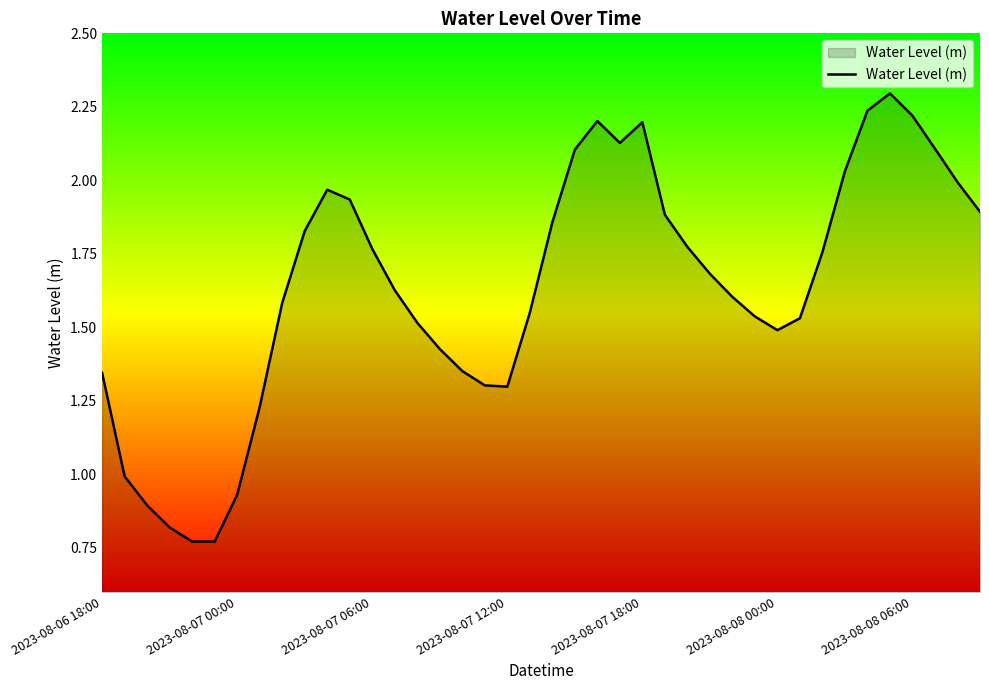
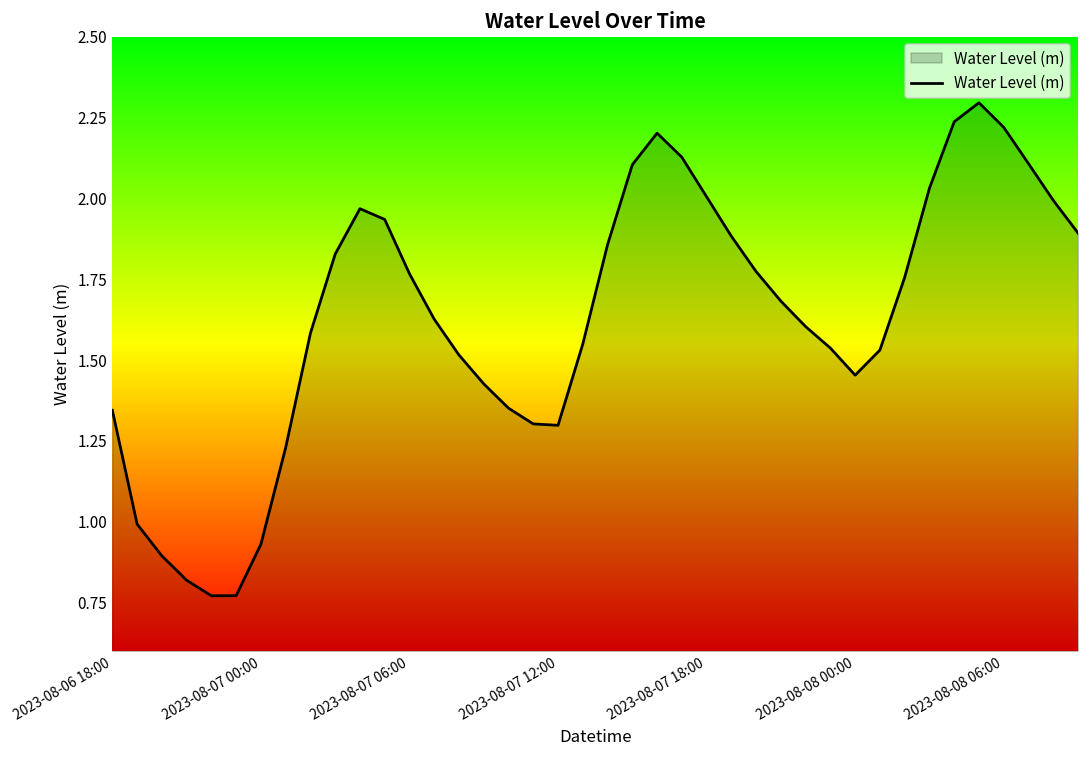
2023-08-07 18:00: 2.20 -> 2.00
2023-08-08 00:00: 1.49 -> 1.45
